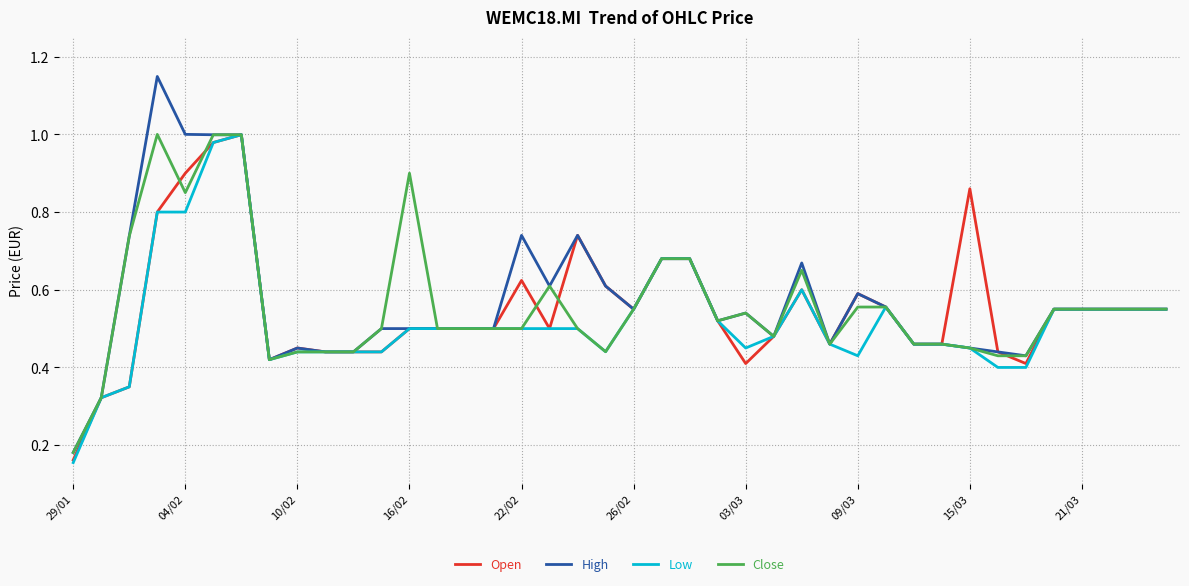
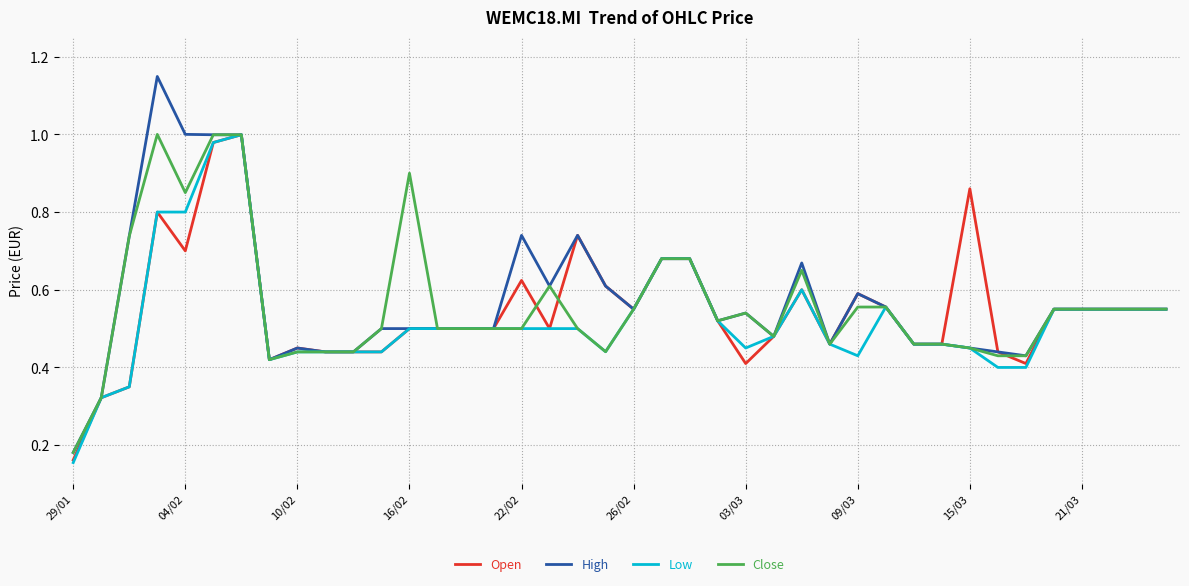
Open, 04/02: 0.9 -> 0.7
